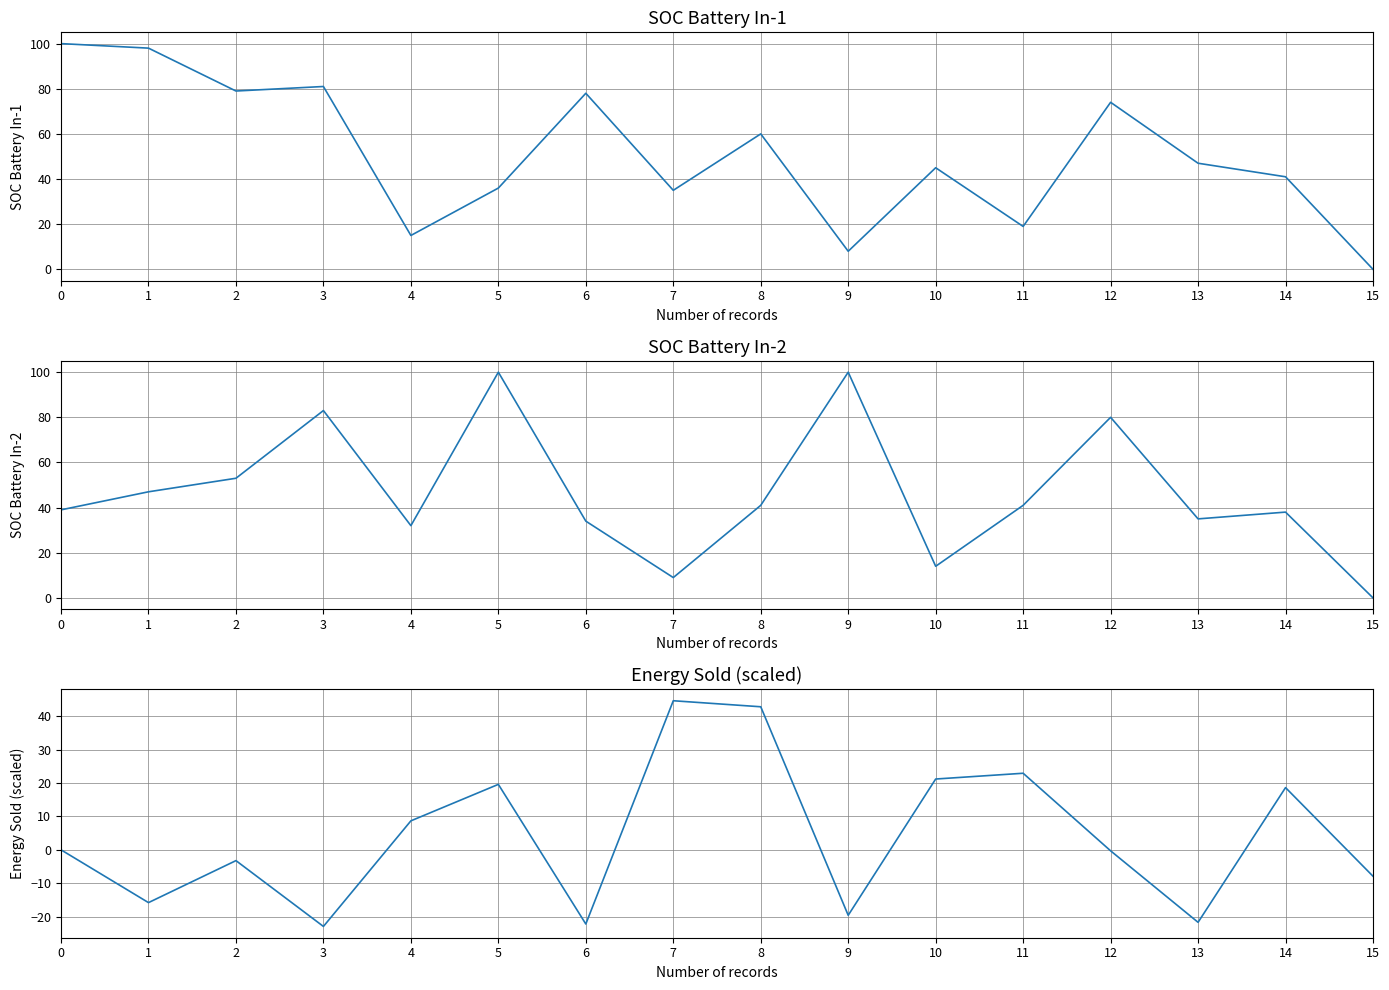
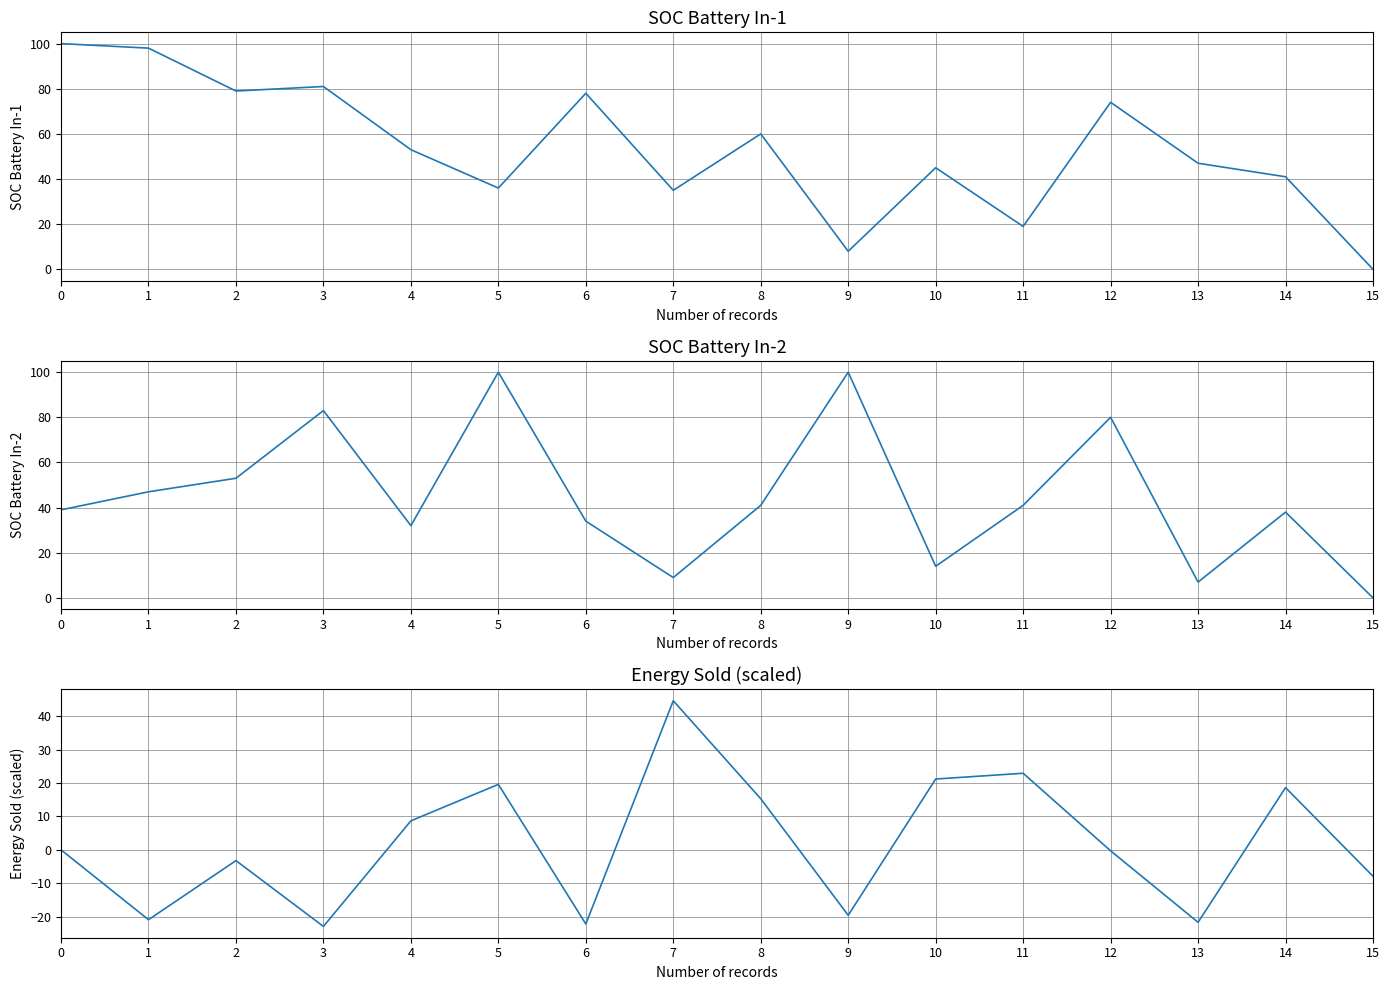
SOC Battery In-1, 4: 15 -> 53
SOC Battery In-2, 13: 35 -> 7
Energy Sold (scaled), 1: -16 -> -21
Energy Sold (scaled), 8: 43 -> 15
